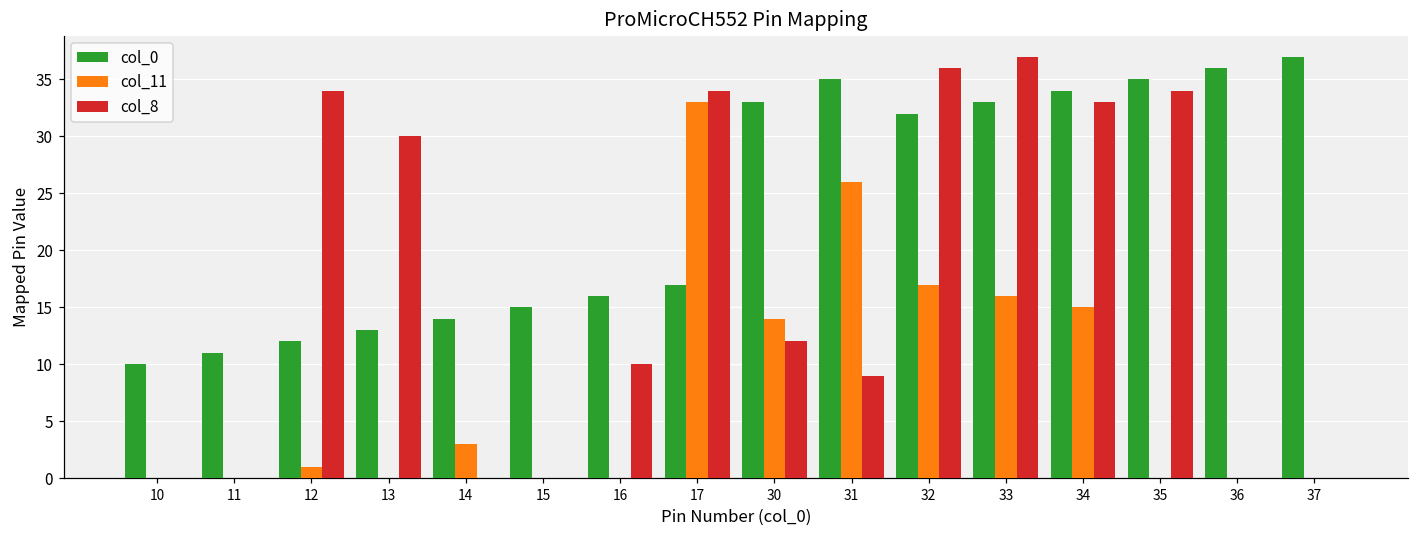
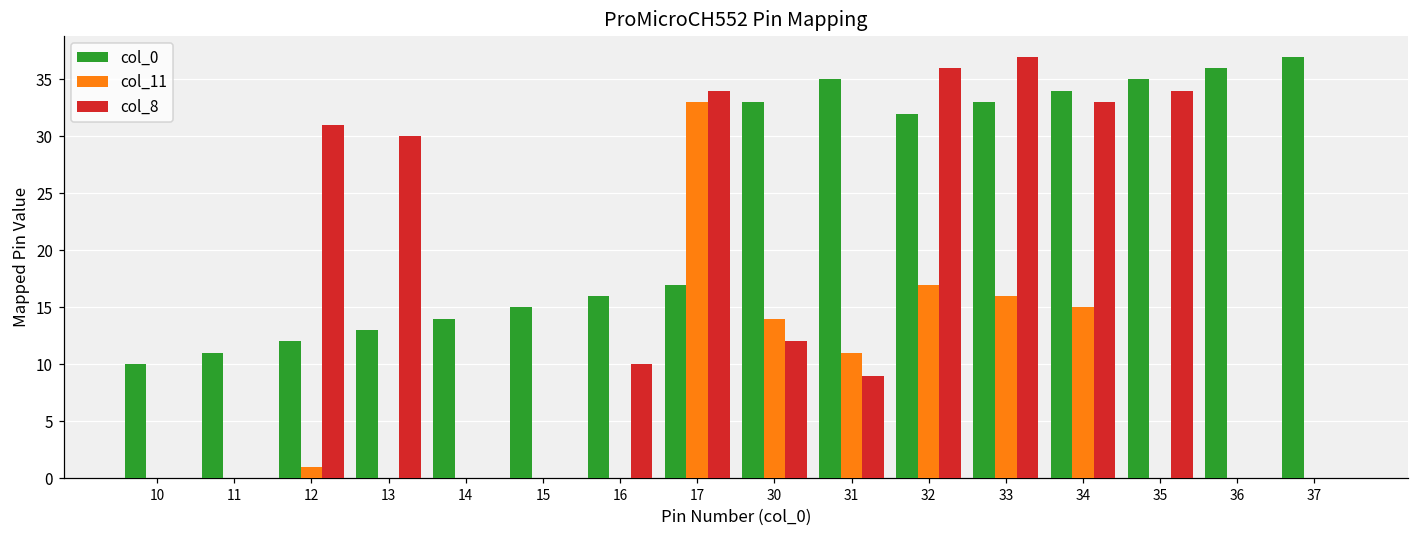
col_8, 12: 34 -> 31
col_11, 14: 3 -> 0
col_11, 31: 26 -> 11
